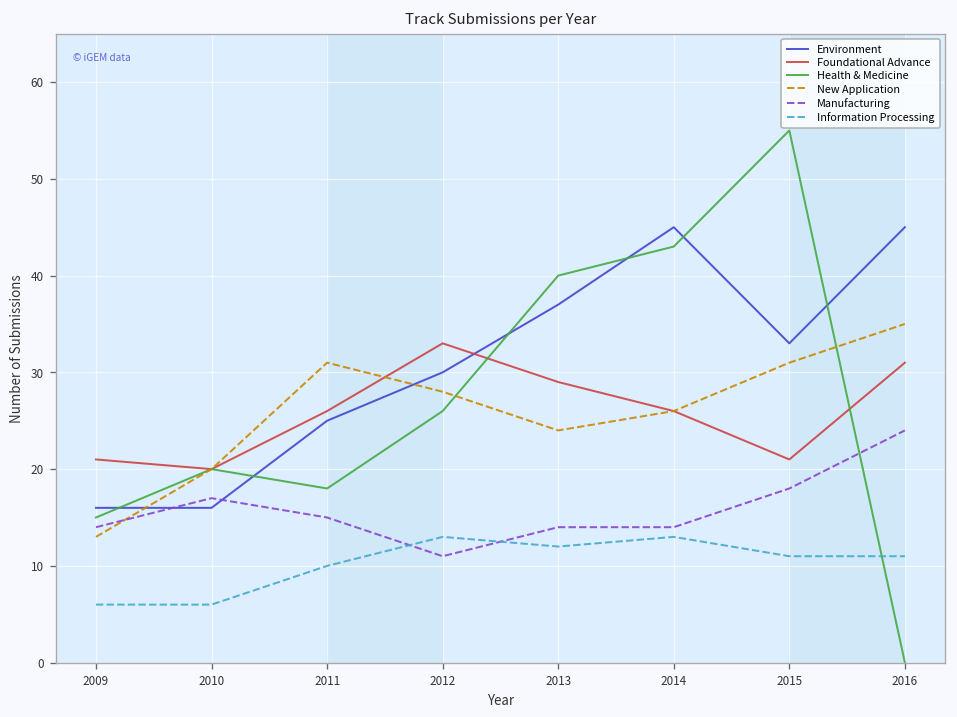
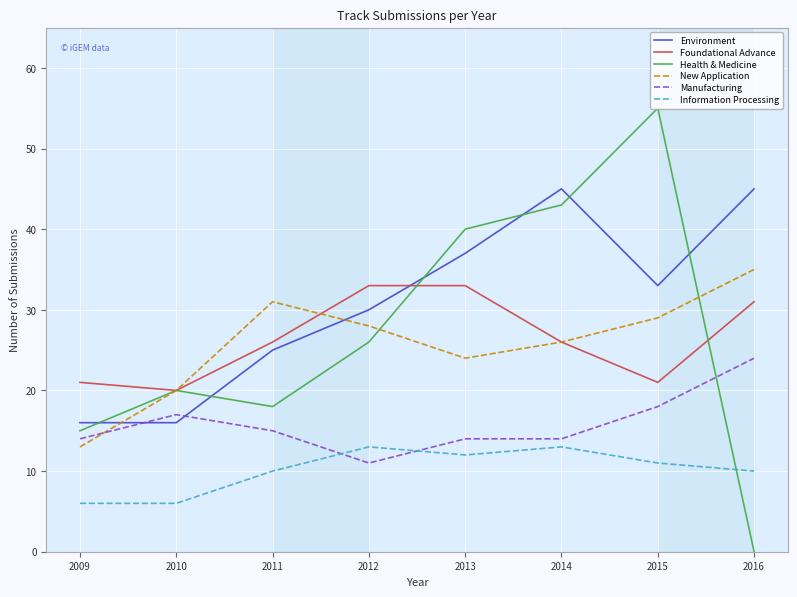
Foundational Advance, 2013: 29 -> 33
New Application, 2015: 31 -> 29
Information Processing, 2016: 11 -> 10
